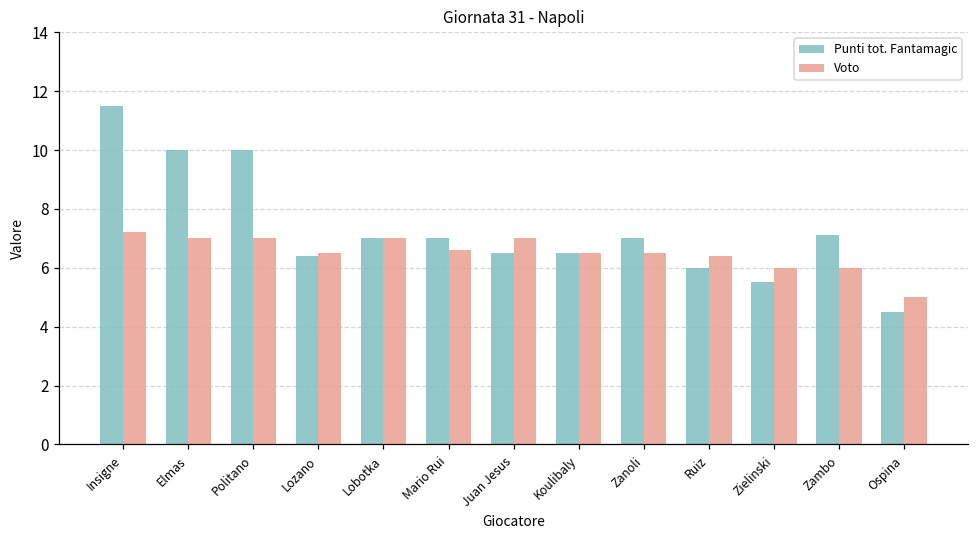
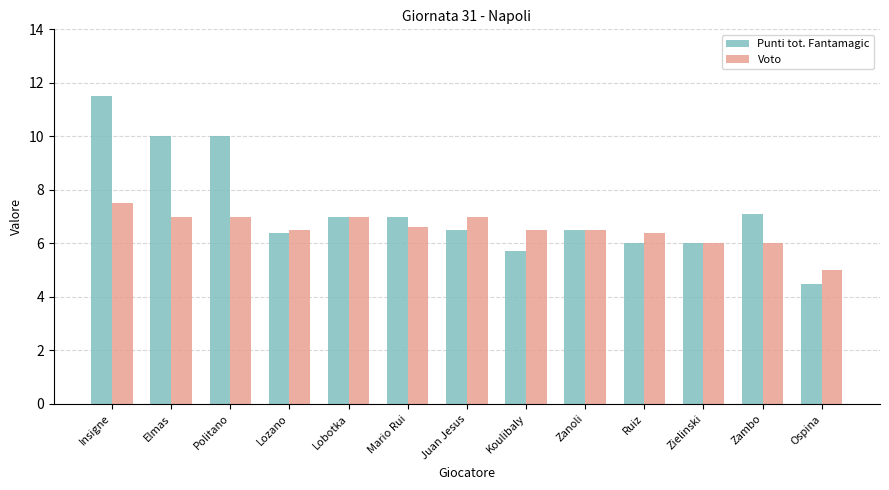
Voto, Insigne: 7.2 -> 7.5
Punti tot. Fantamagic, Koulibaly: 6.5 -> 5.7
Punti tot. Fantamagic, Zanoli: 7.0 -> 6.5
Punti tot. Fantamagic, Zielinski: 5.5 -> 6.0
